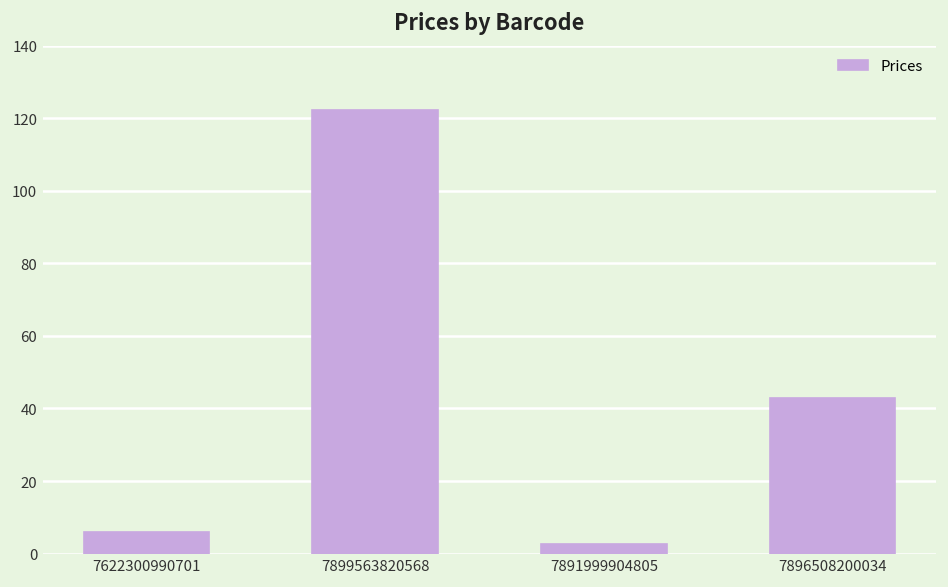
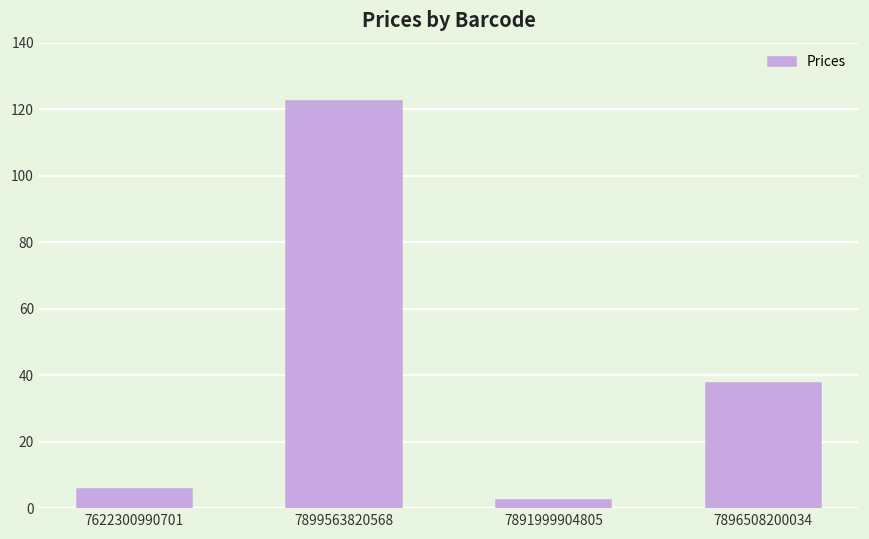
7896508200034: 43 -> 38
